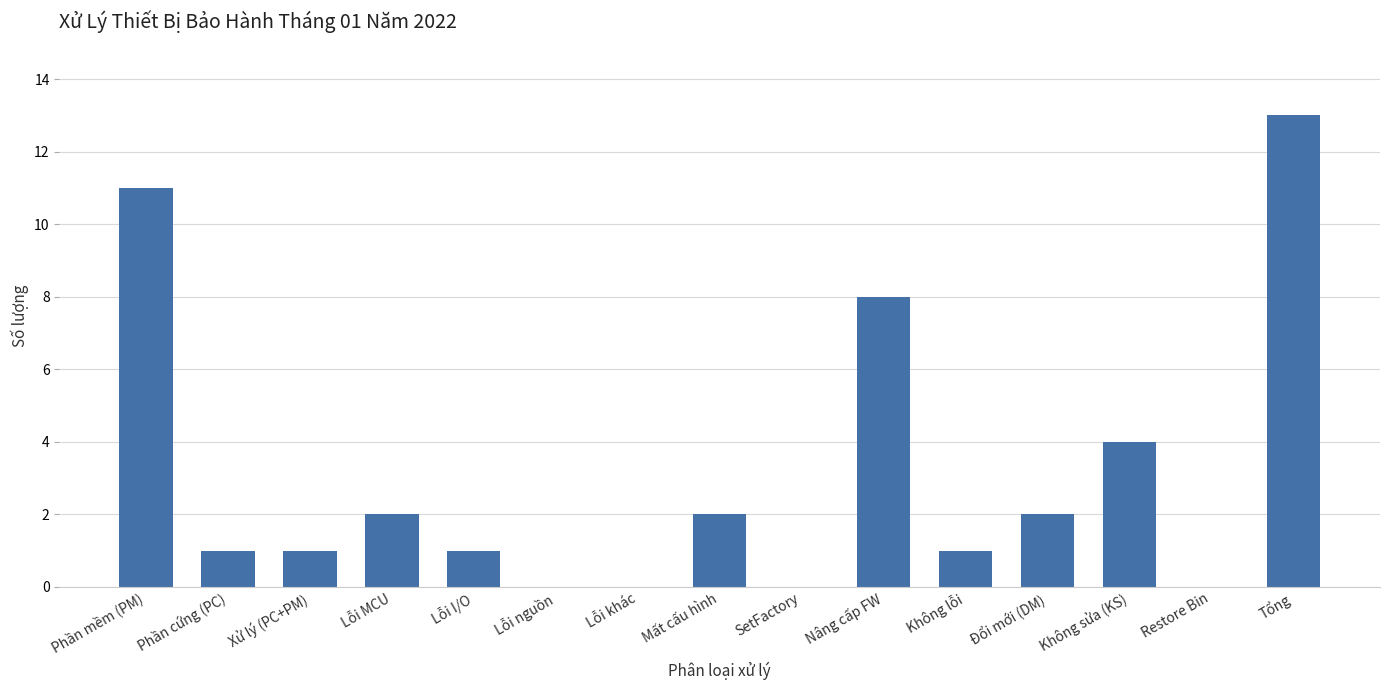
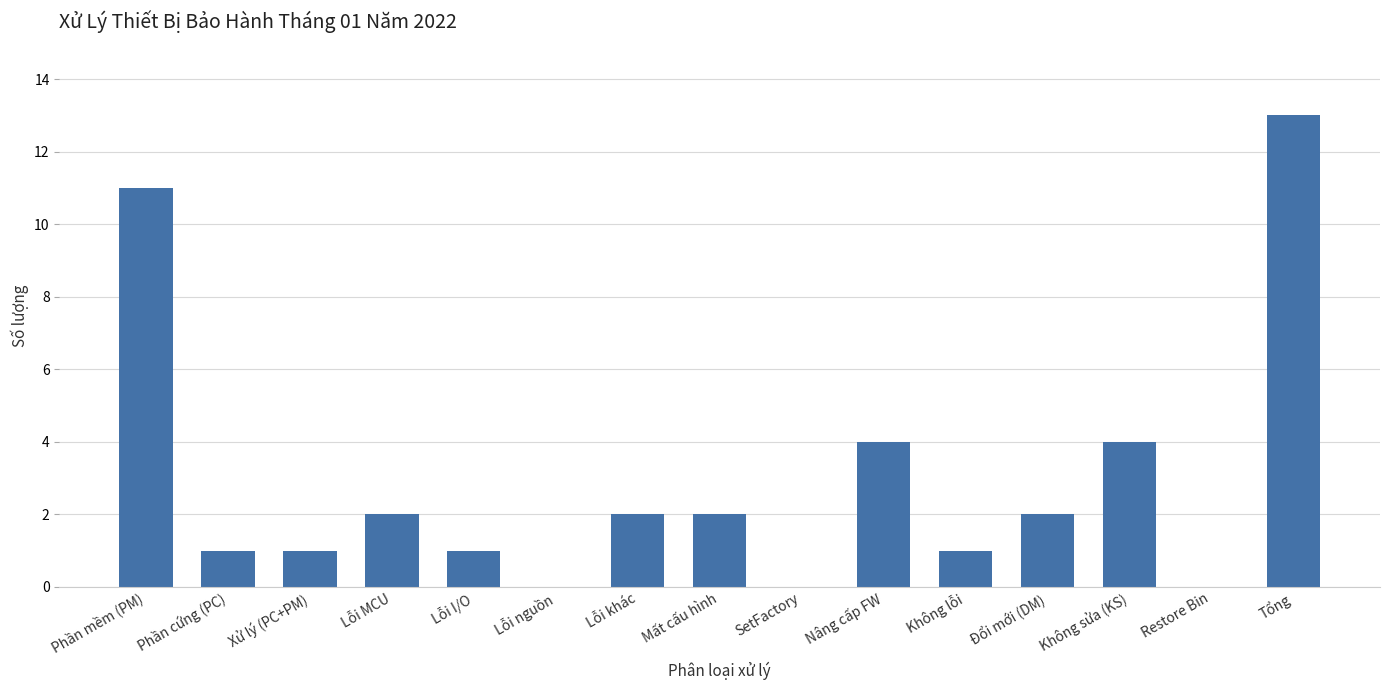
Lỗi khác: 0 -> 2
Nâng cấp FW: 8 -> 4
